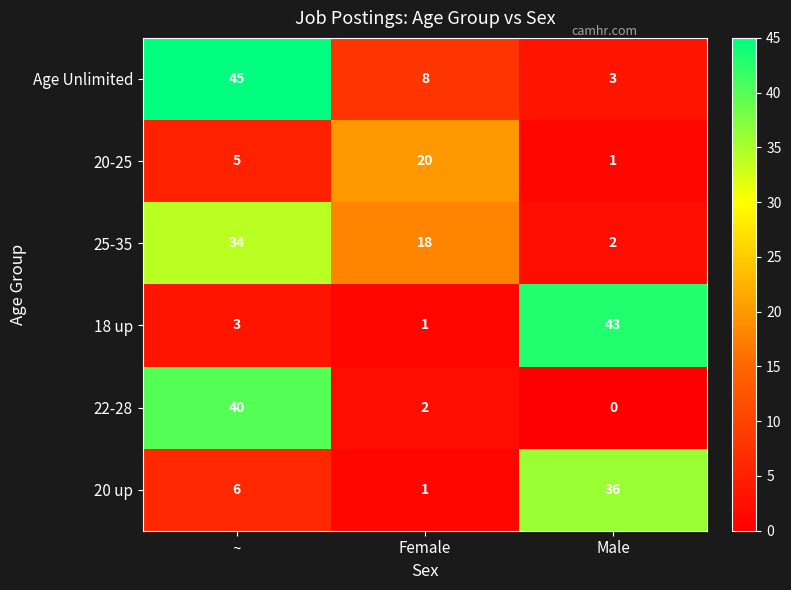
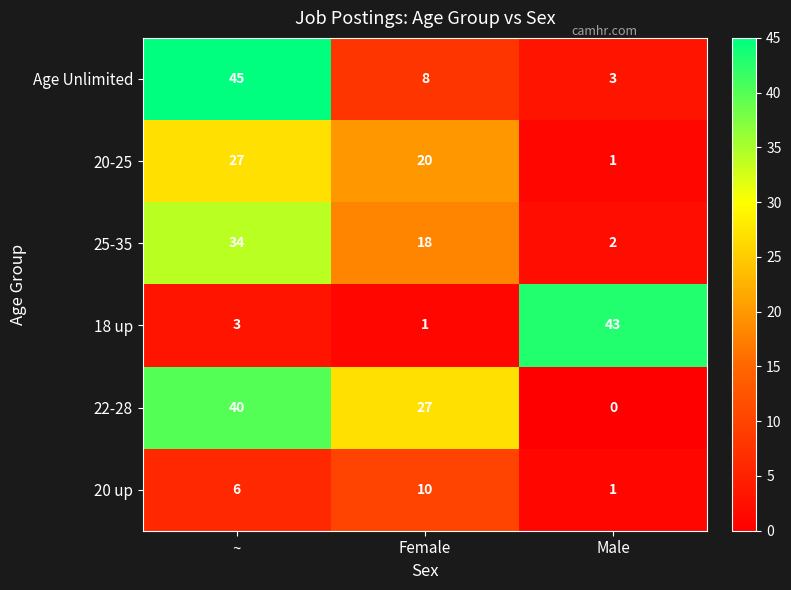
20-25, ~: 5 -> 27
22-28, Female: 2 -> 27
20 up, Female: 1 -> 10
20 up, Male: 36 -> 1
